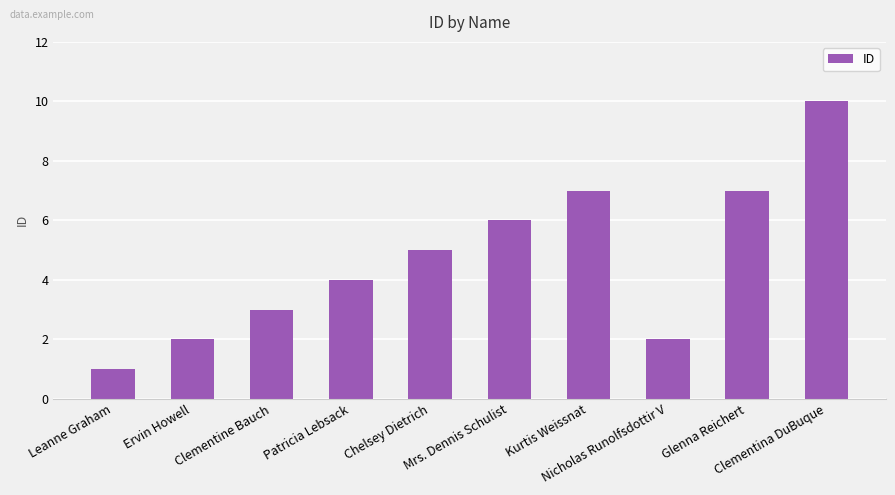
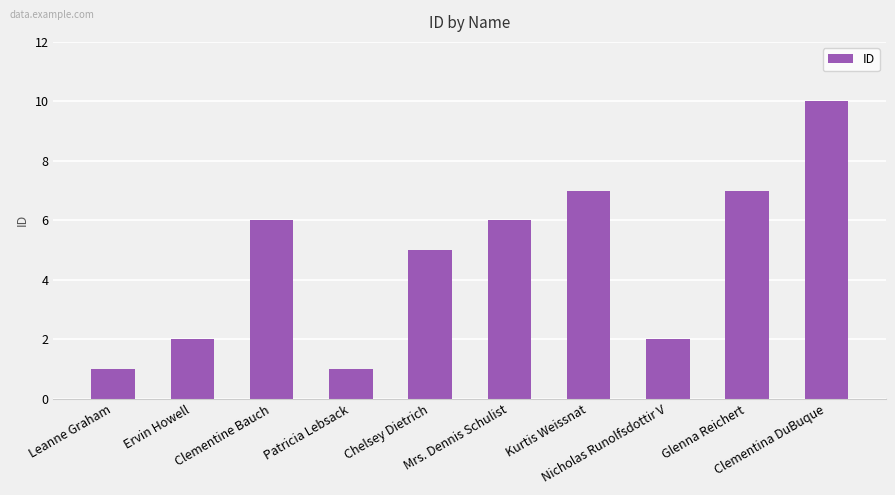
Clementine Bauch: 3 -> 6
Patricia Lebsack: 4 -> 1
